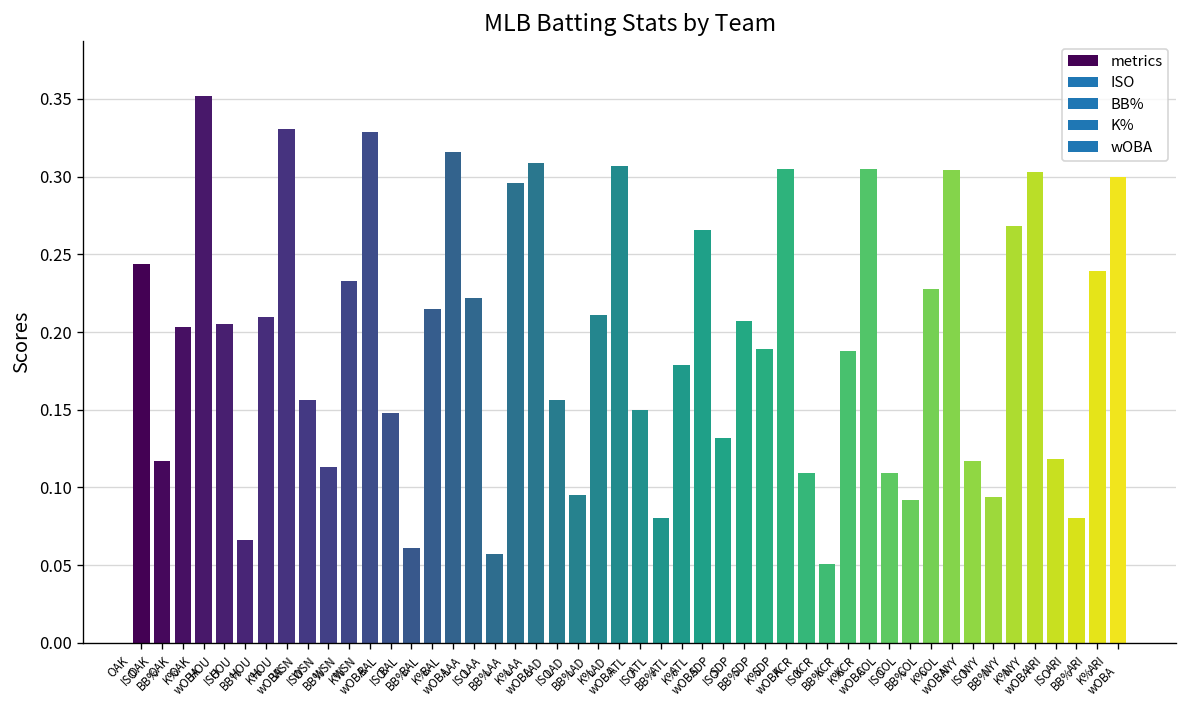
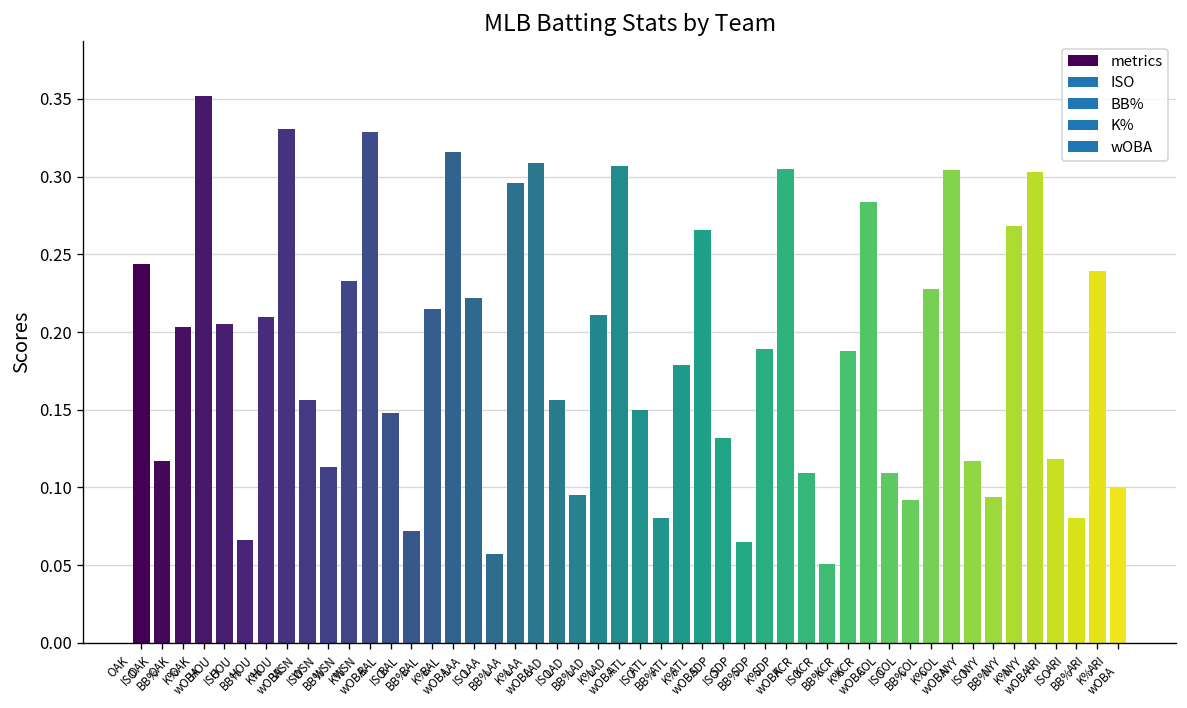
BAL BB%: 0.061 -> 0.072
SDP BB%: 0.207 -> 0.065
KCR wOBA: 0.305 -> 0.284
ARI wOBA: 0.3 -> 0.1
